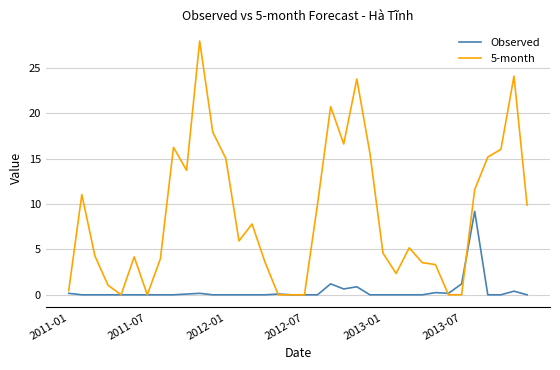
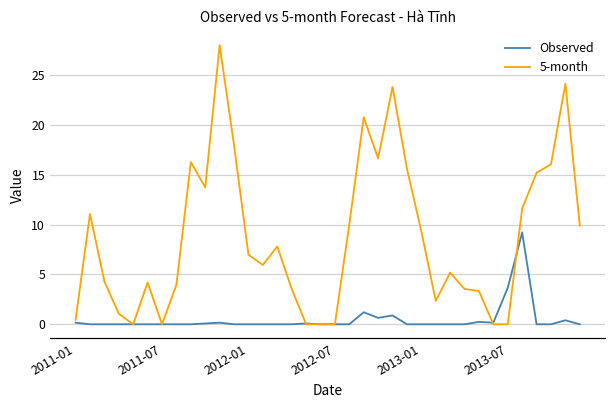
5-month, 2012-01: 15 -> 7
5-month, 2013-01: 5 -> 9
Observed, 2013-07: 1 -> 4
